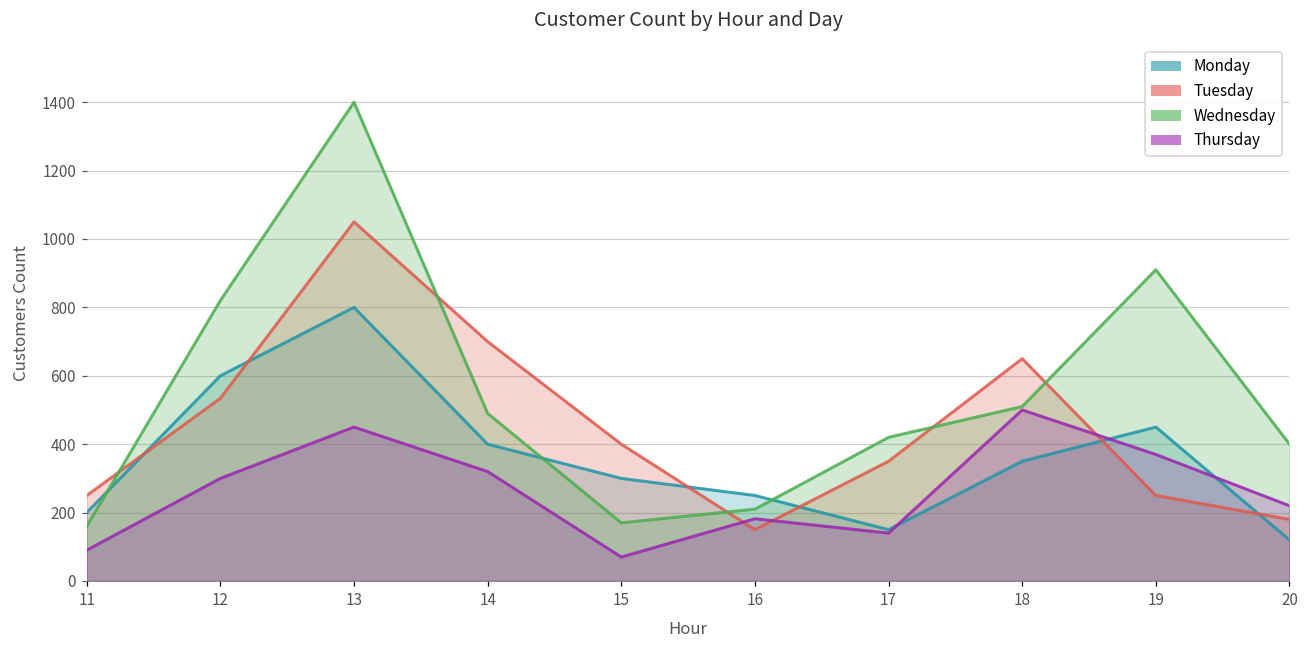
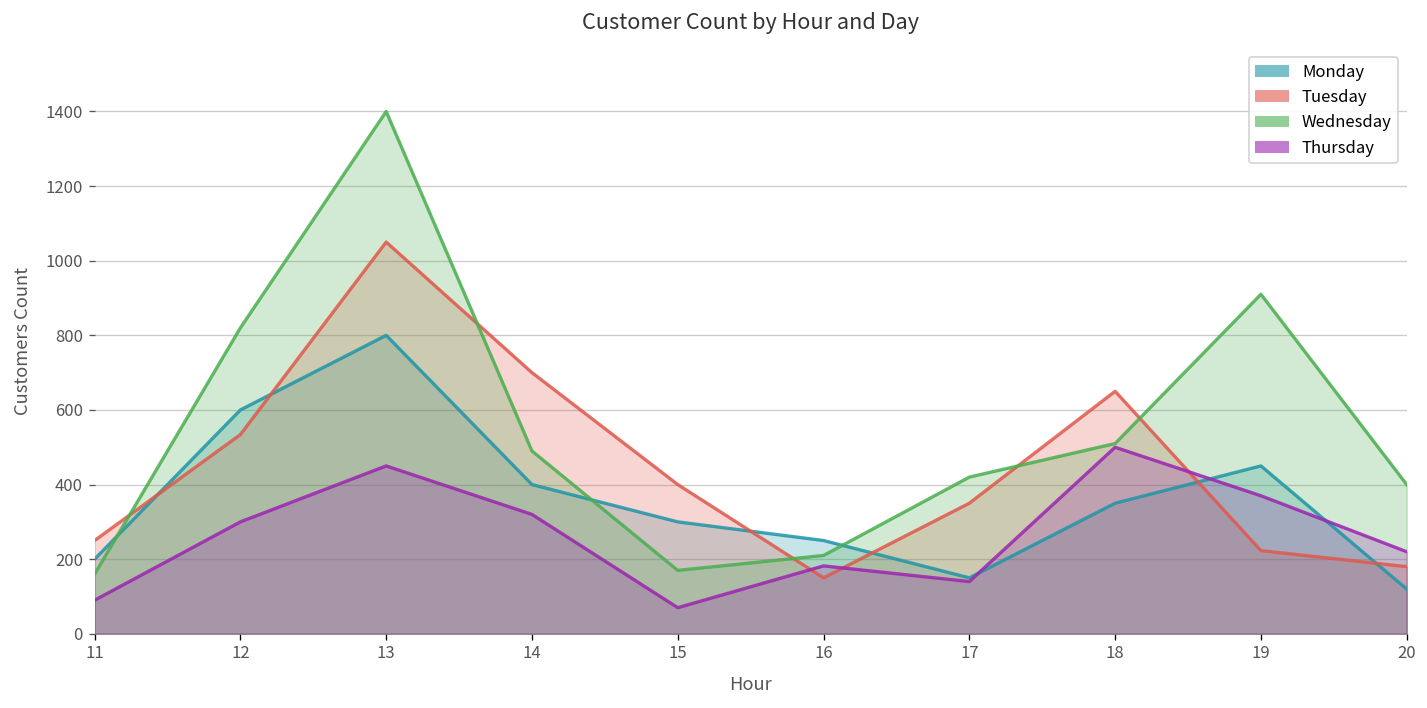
Tuesday, 19: 250 -> 220
